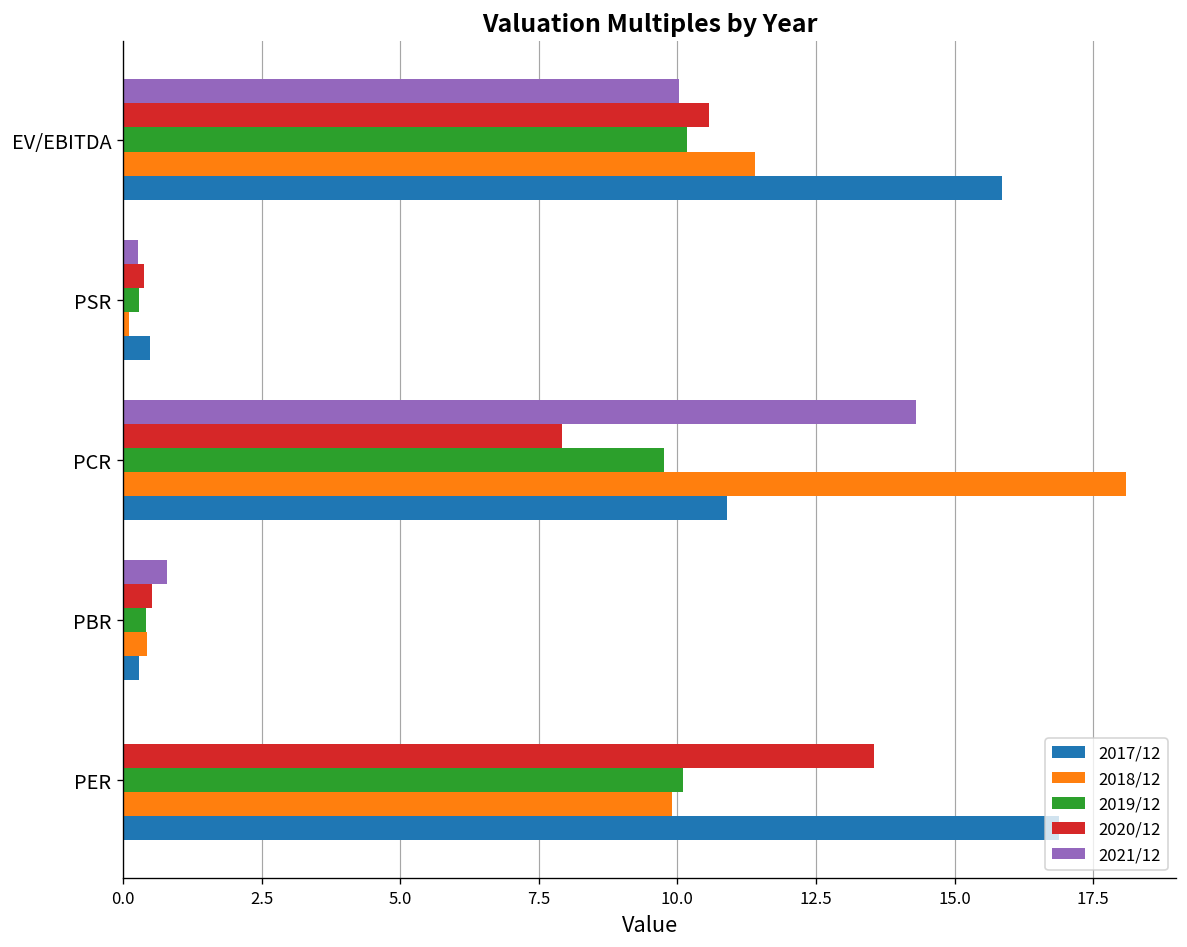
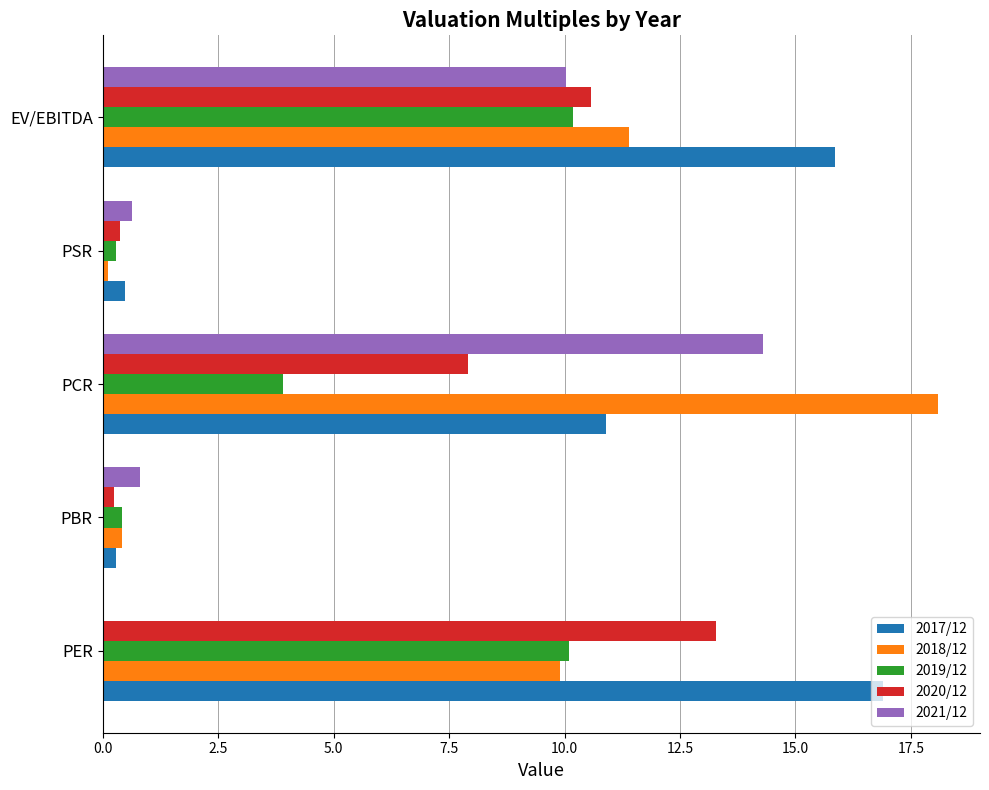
2021/12, PSR: 0.3 -> 0.6
2019/12, PCR: 9.8 -> 3.9
2020/12, PBR: 0.5 -> 0.3
2020/12, PER: 13.5 -> 13.3
